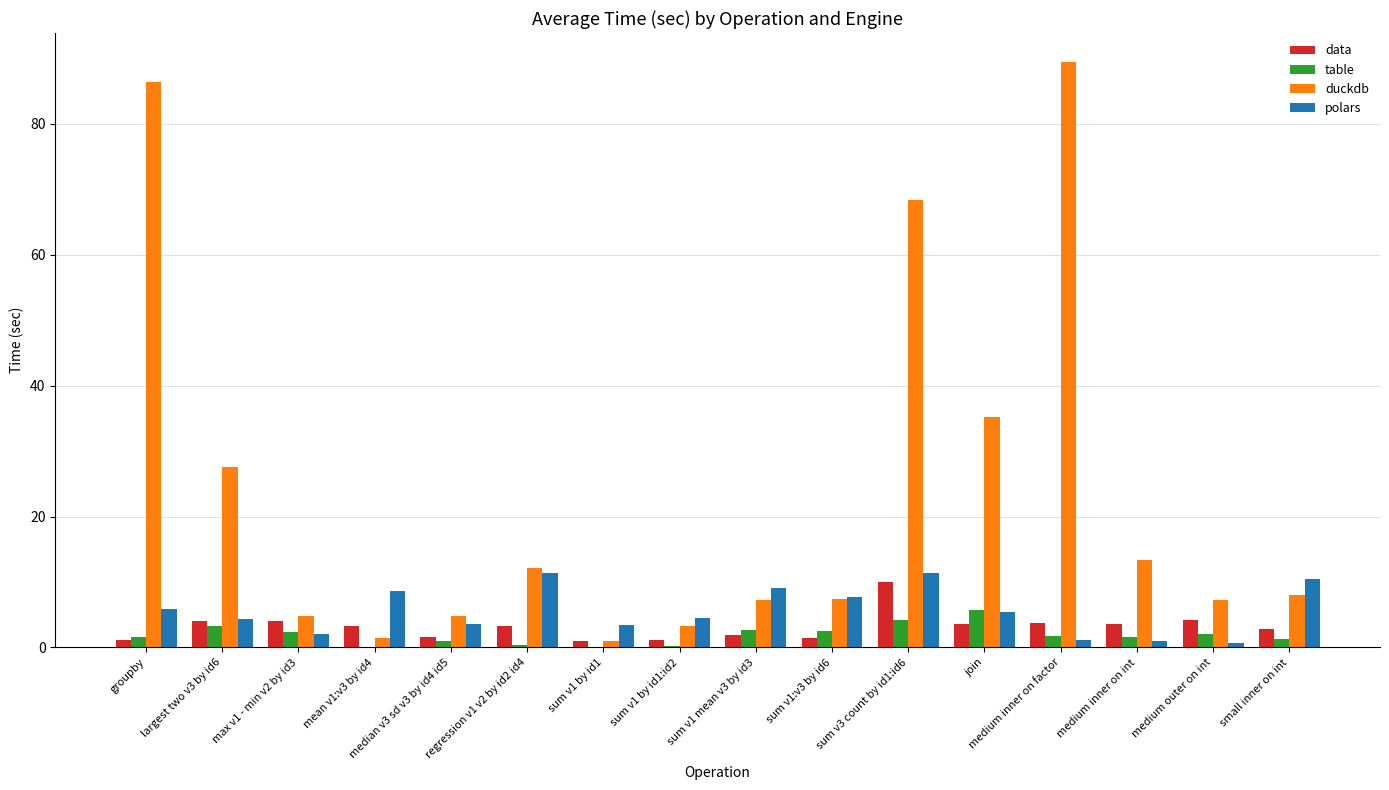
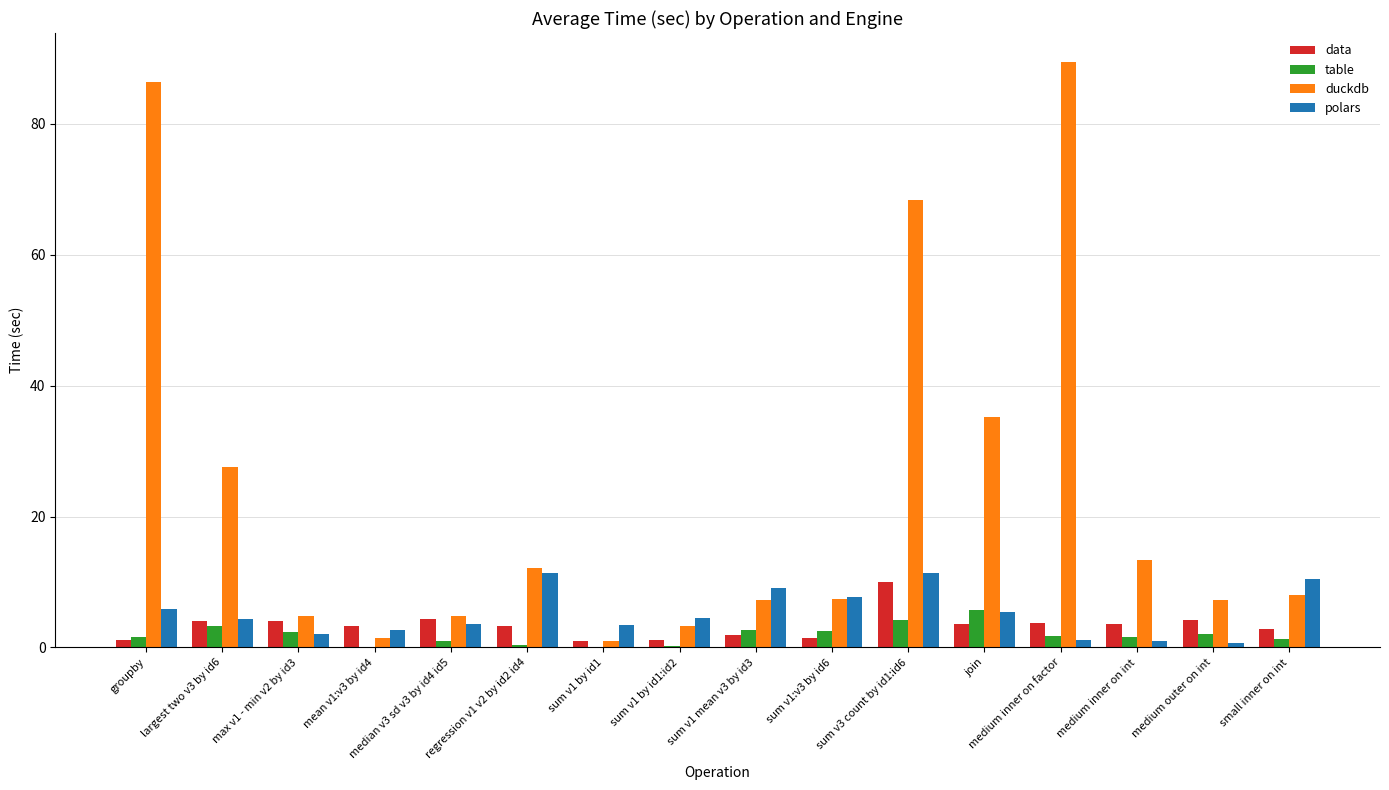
polars, mean v1:v3 by id4: 9 -> 3
data, median v3 sd v3 by id4 id5: 2 -> 4
